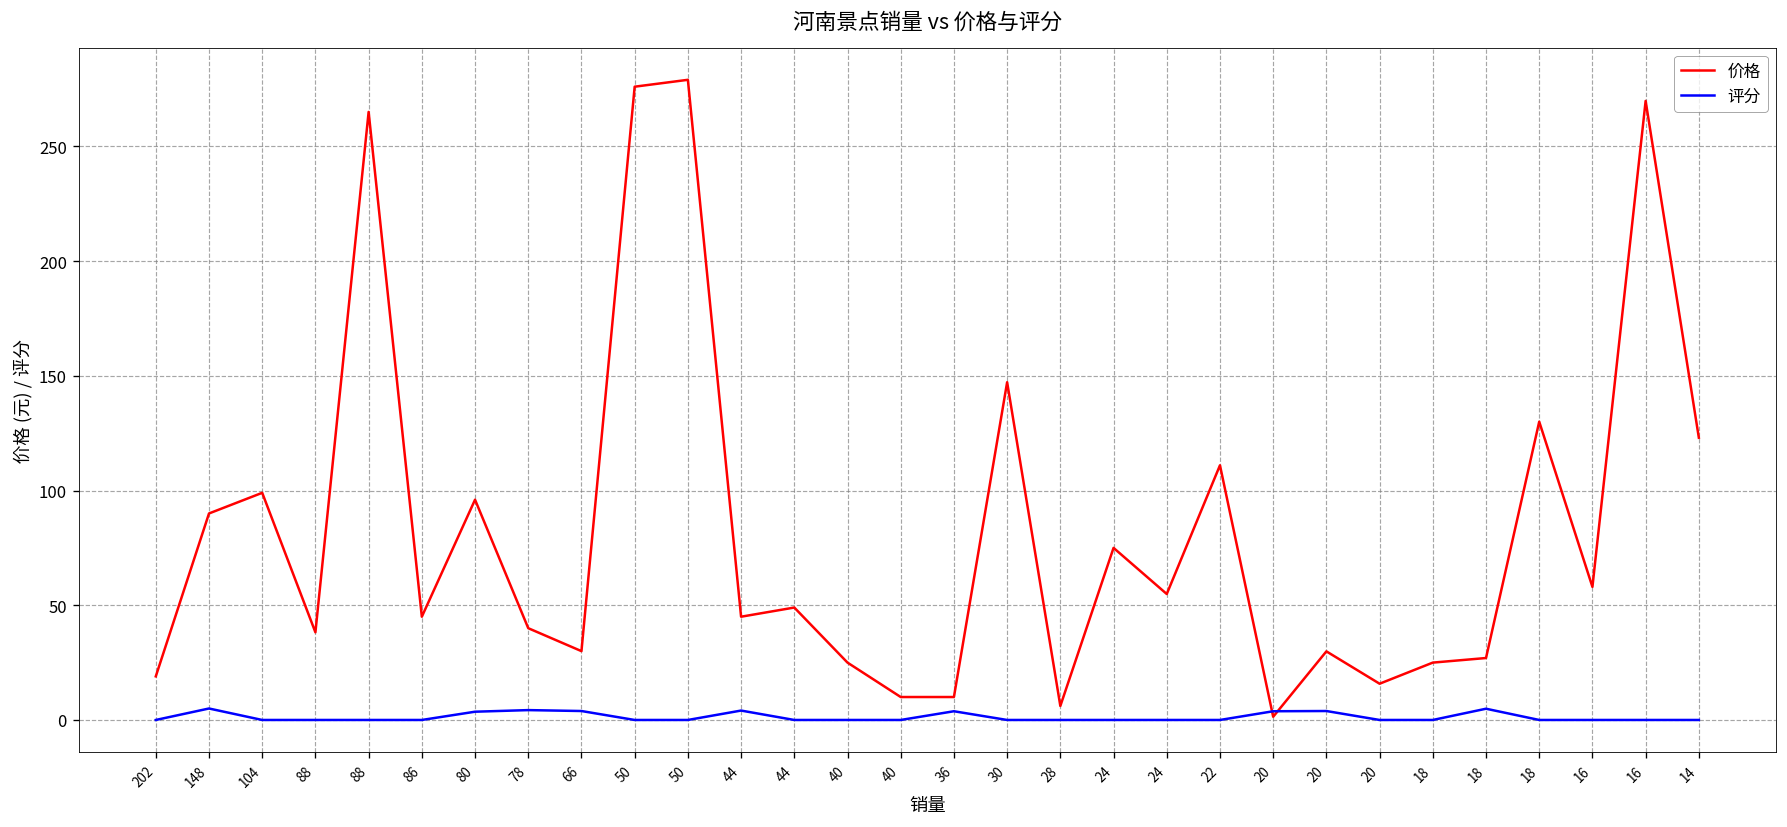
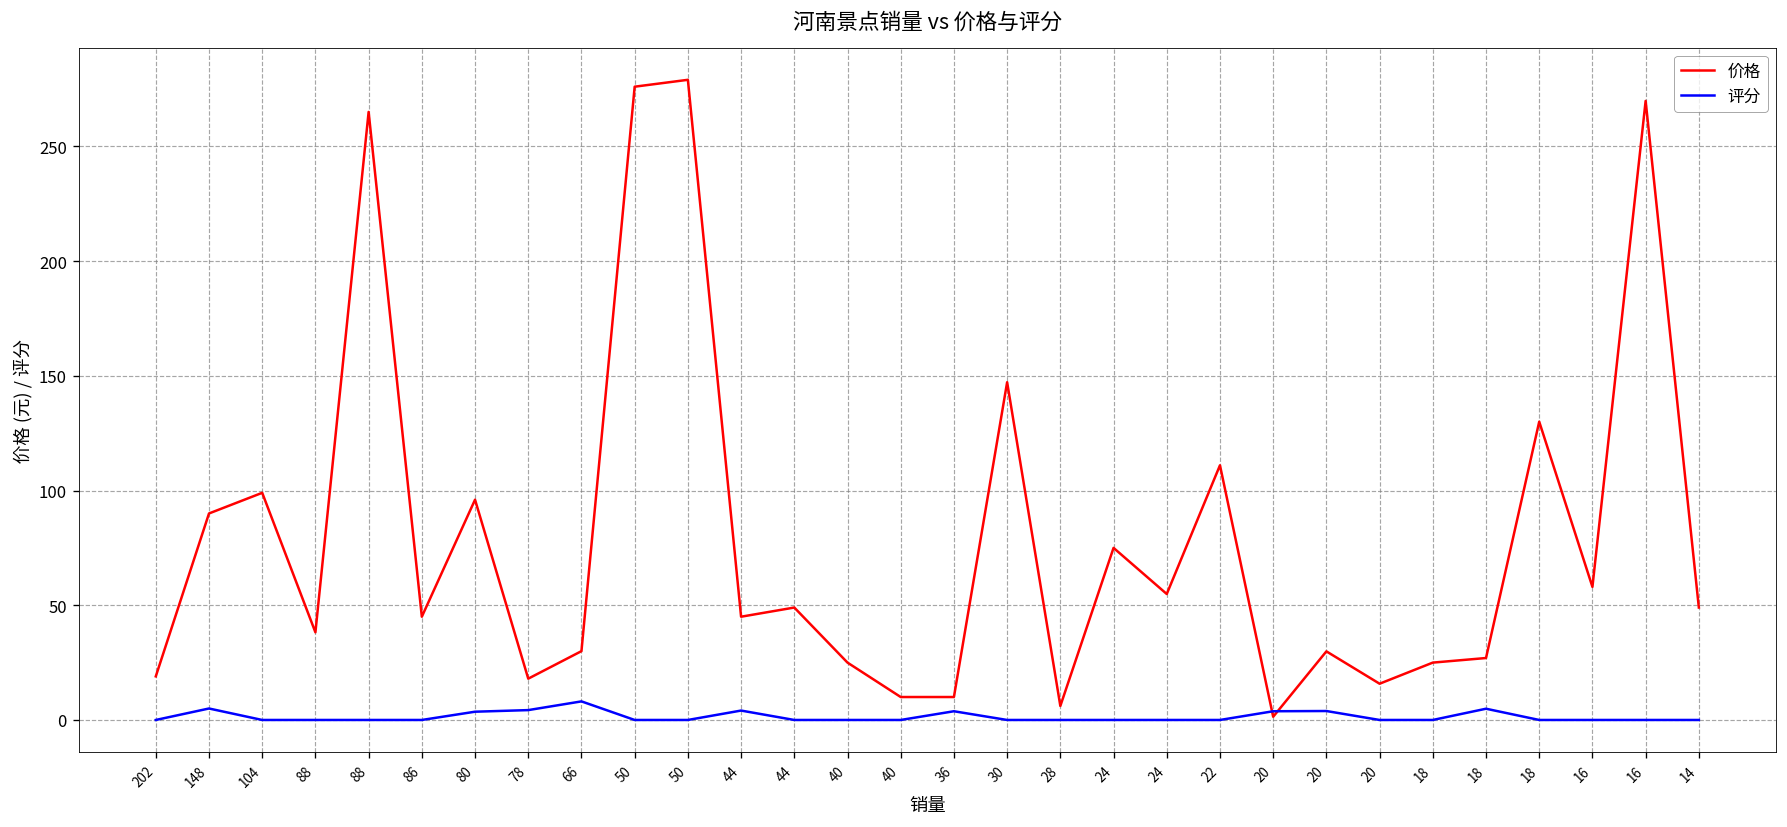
价格, 78: 40 -> 18
评分, 66: 4 -> 8
价格, 14: 123 -> 49
